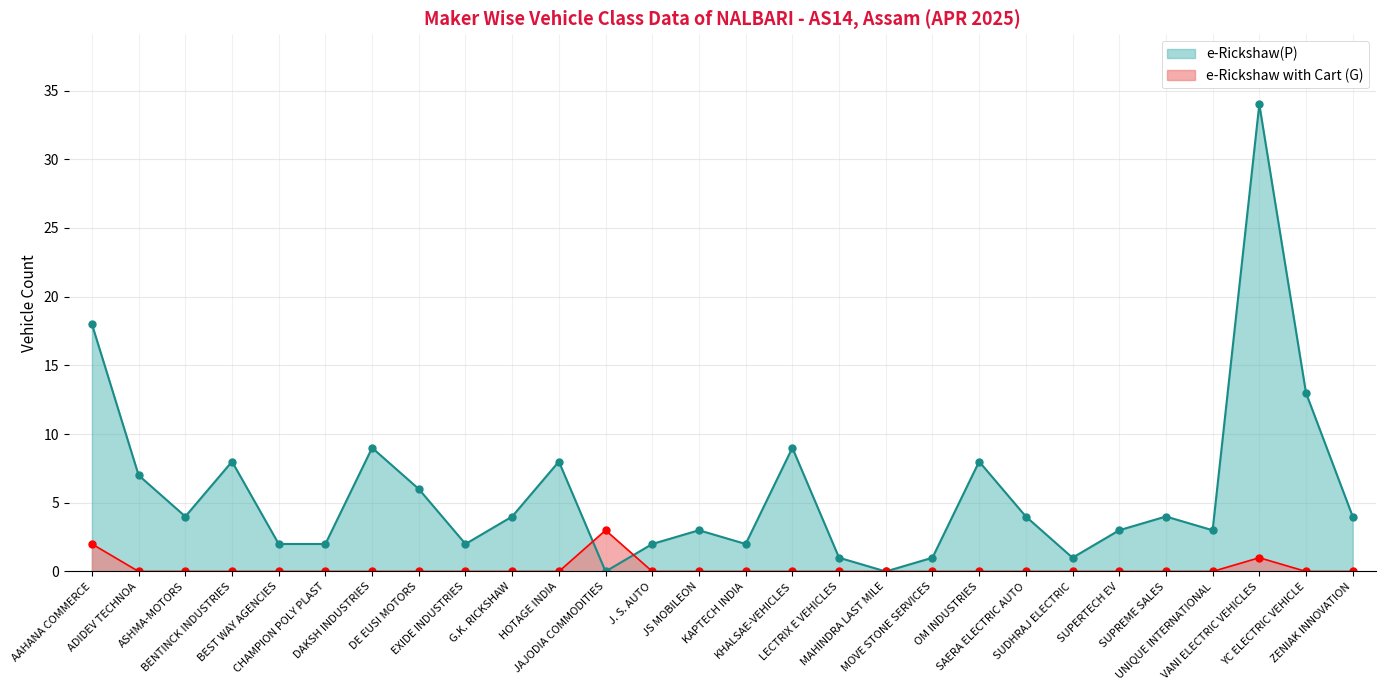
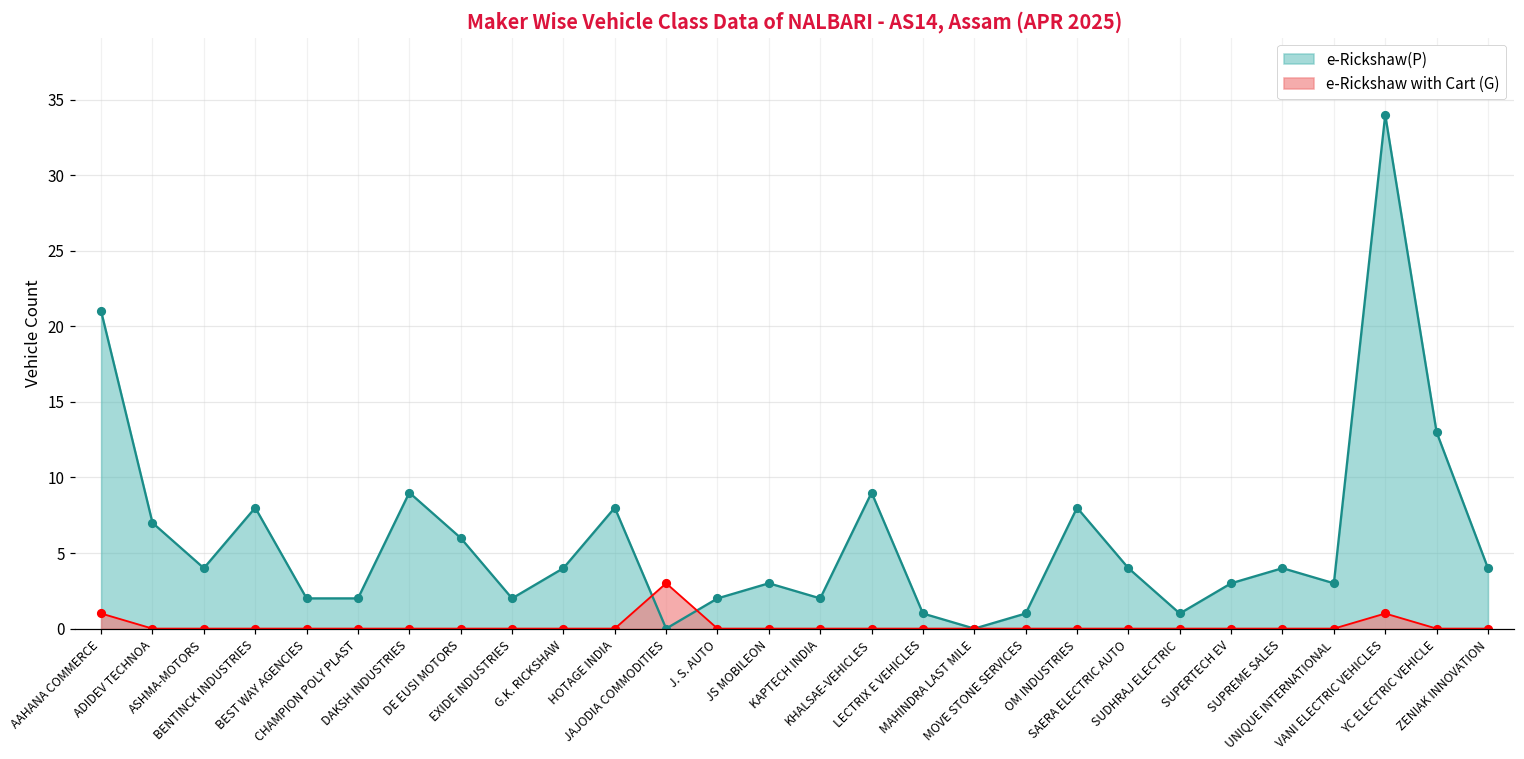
e-Rickshaw(P), AAHANA COMMERCE: 18 -> 21
e-Rickshaw with Cart (G), AAHANA COMMERCE: 2 -> 1
